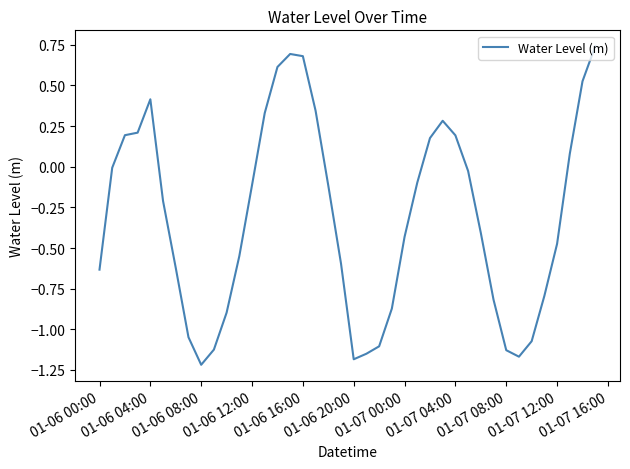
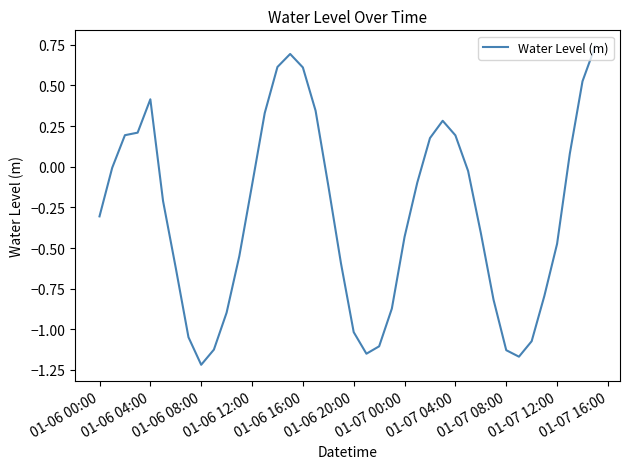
01-06 00:00: -0.63 -> -0.31
01-06 16:00: 0.68 -> 0.61
01-06 20:00: -1.18 -> -1.02
